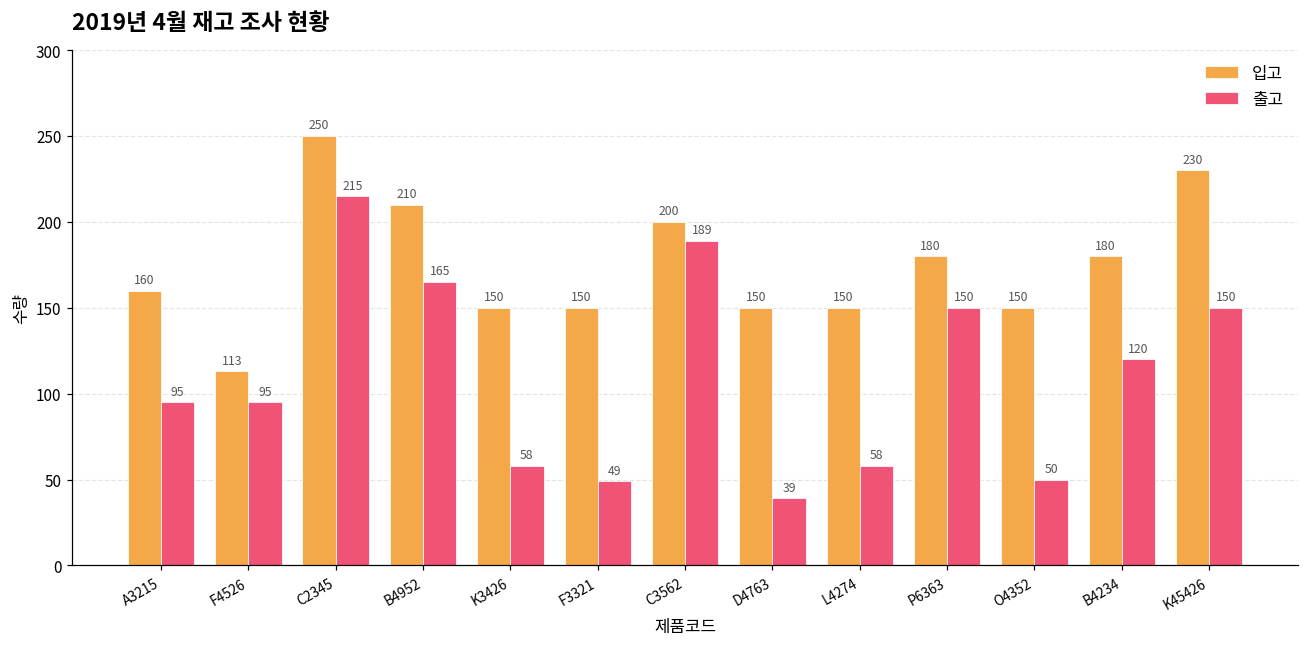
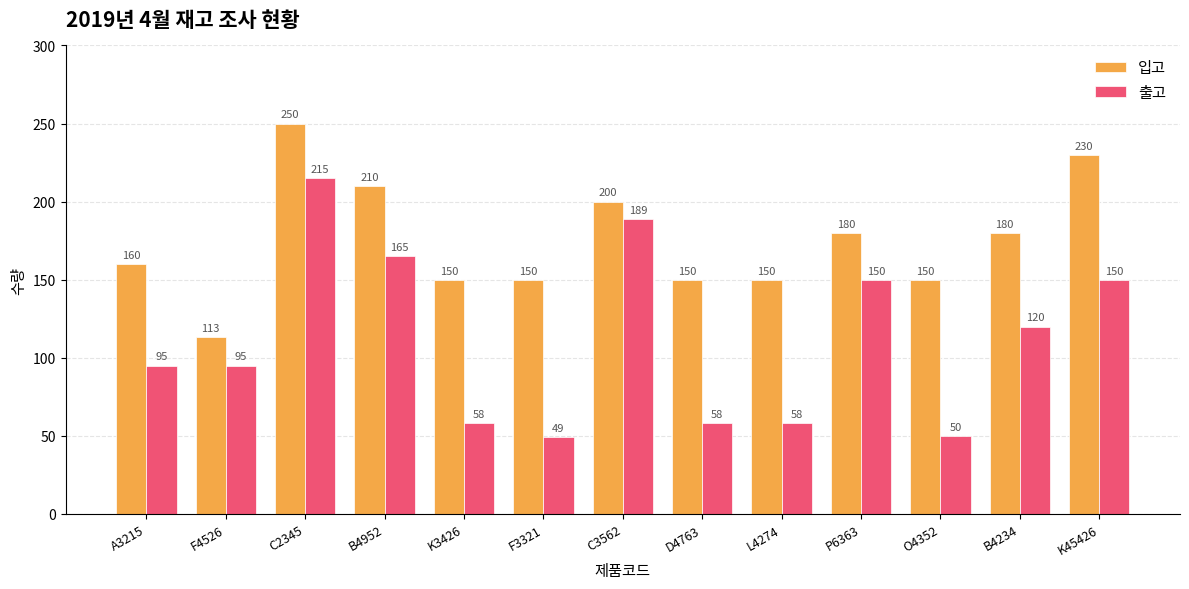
출고, D4763: 39 -> 58
